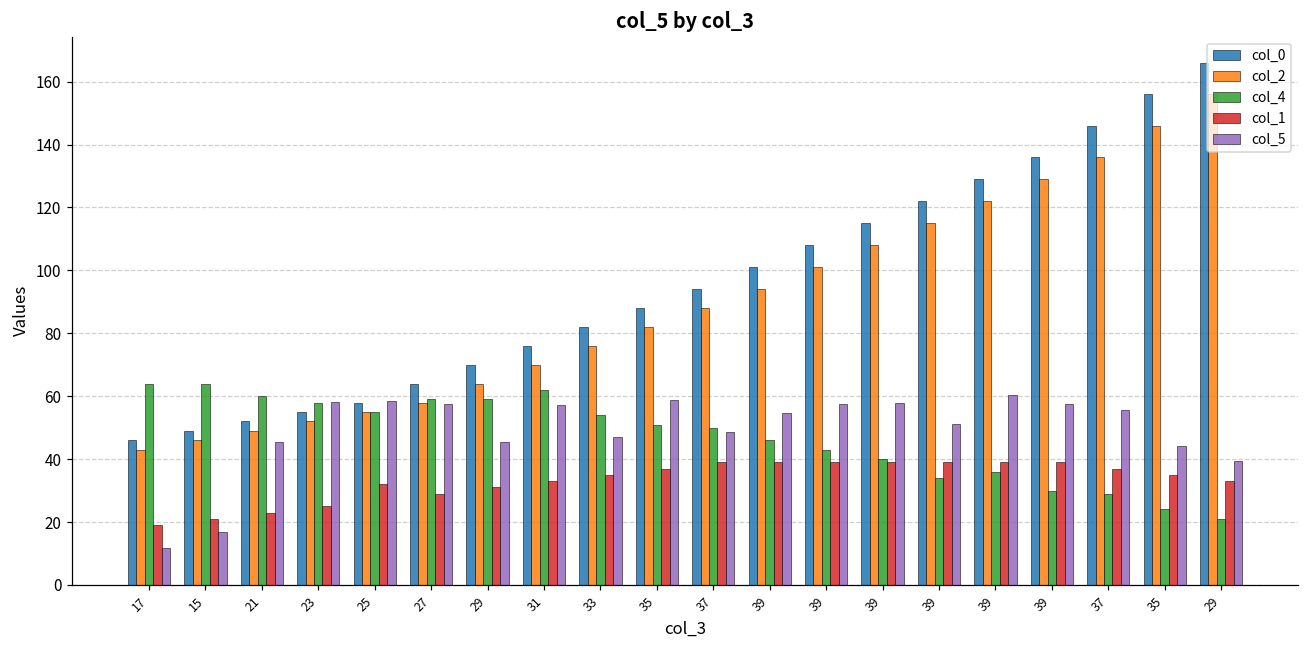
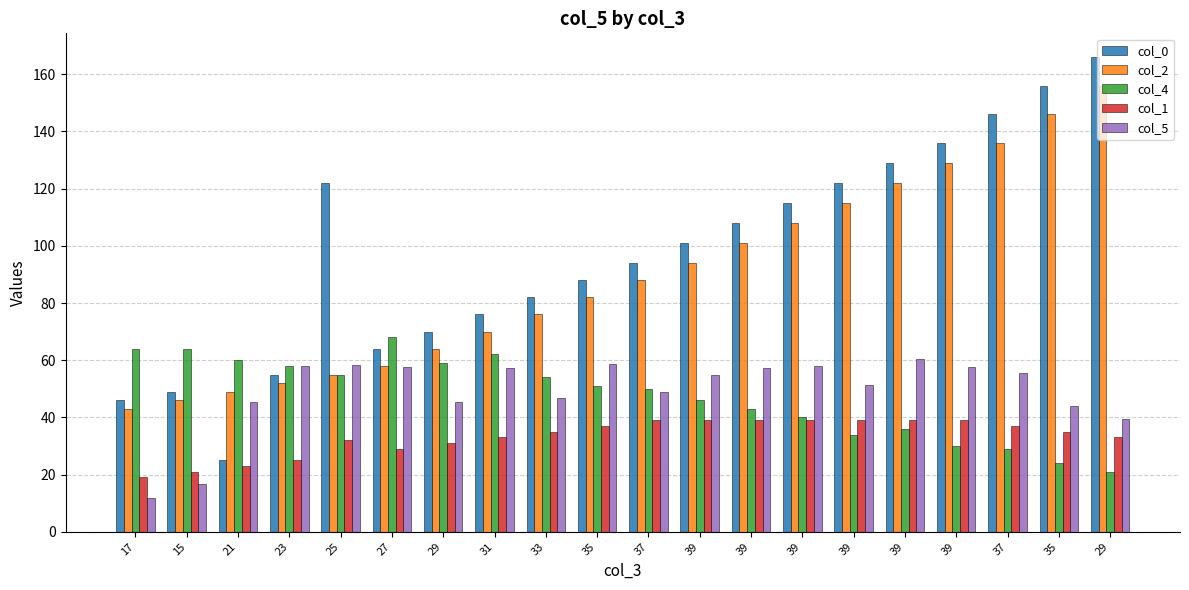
col_0, 21: 52 -> 25
col_0, 25: 58 -> 122
col_4, 27: 59 -> 68
